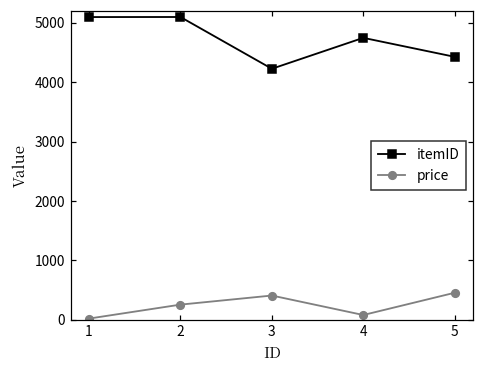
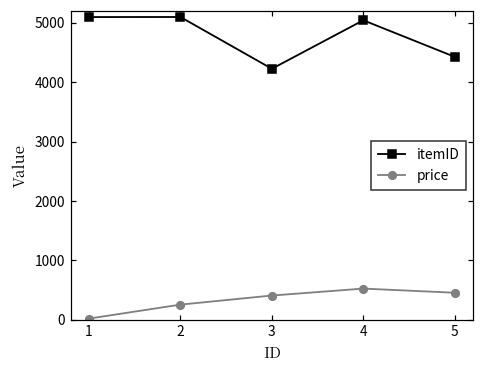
itemID, 4: 4700 -> 5000
price, 4: 100 -> 500
